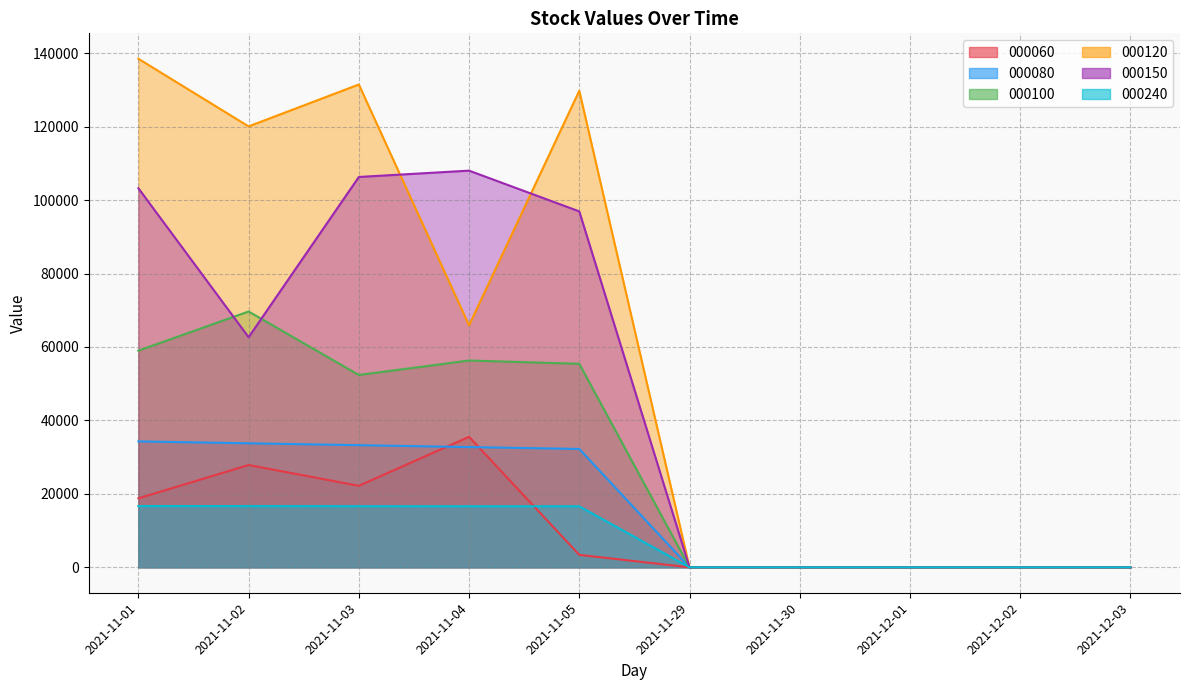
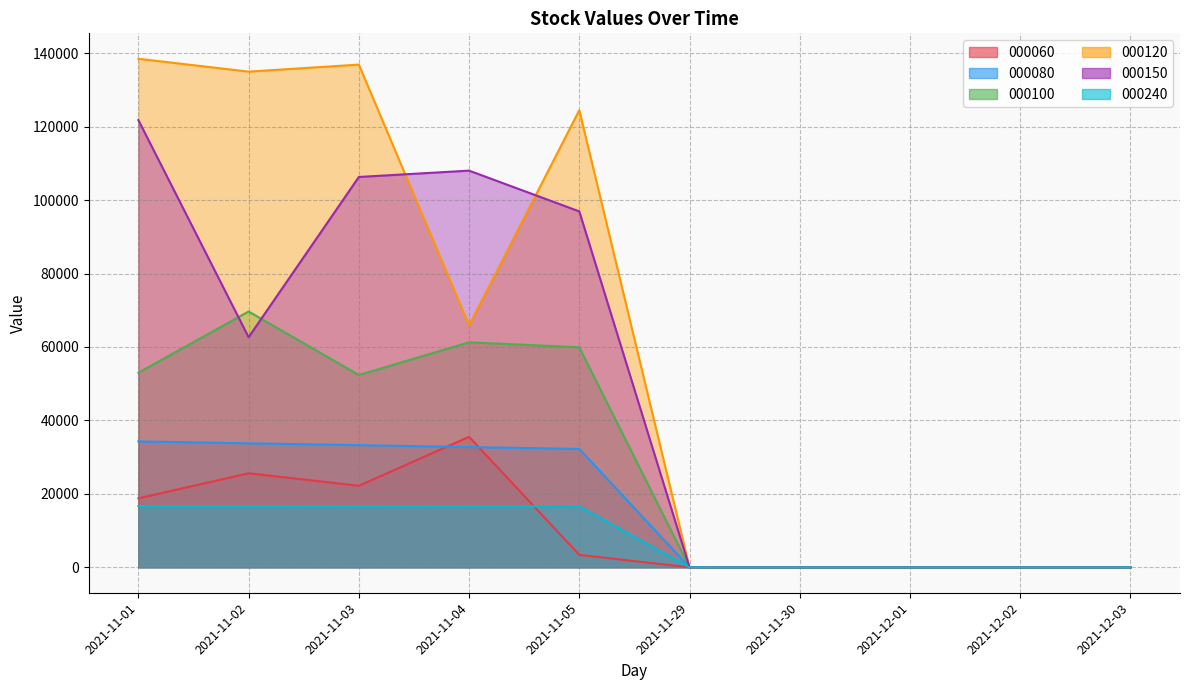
000100, 2021-11-01: 59000 -> 53000
000150, 2021-11-01: 103000 -> 122000
000060, 2021-11-02: 28000 -> 26000
000120, 2021-11-02: 120000 -> 135000
000120, 2021-11-03: 131000 -> 137000
000100, 2021-11-04: 56000 -> 61000
000100, 2021-11-05: 55000 -> 60000
000120, 2021-11-05: 130000 -> 124000
